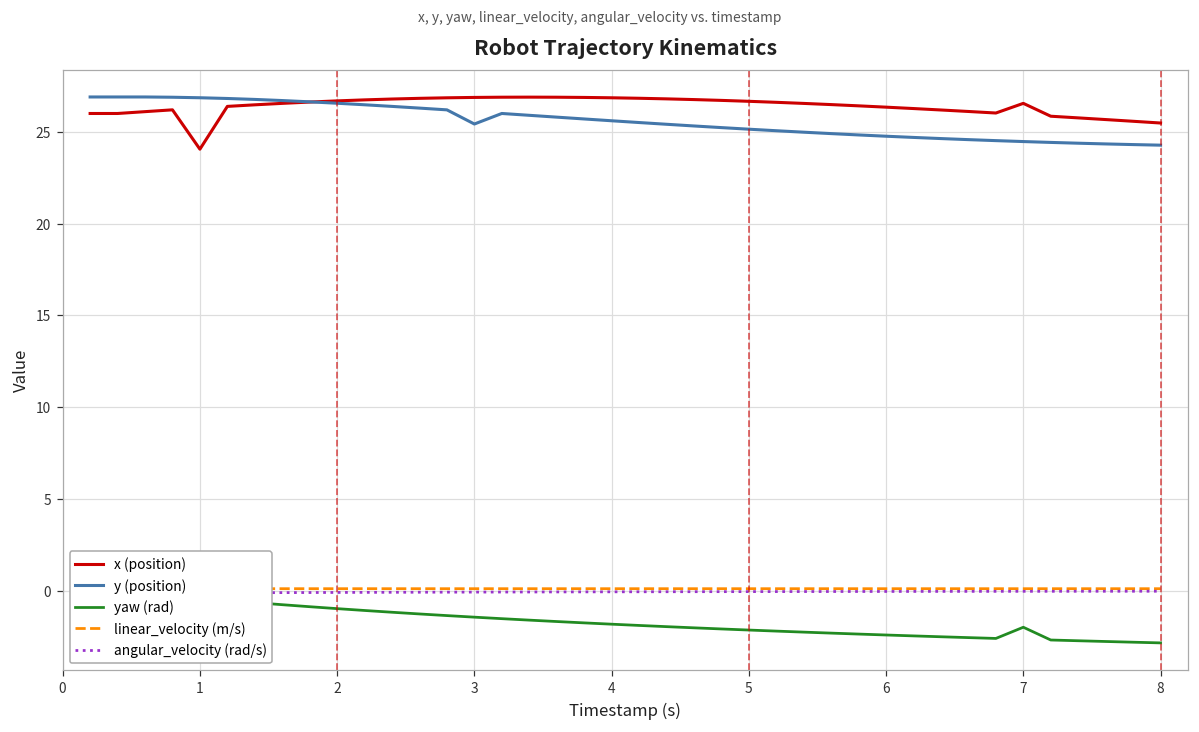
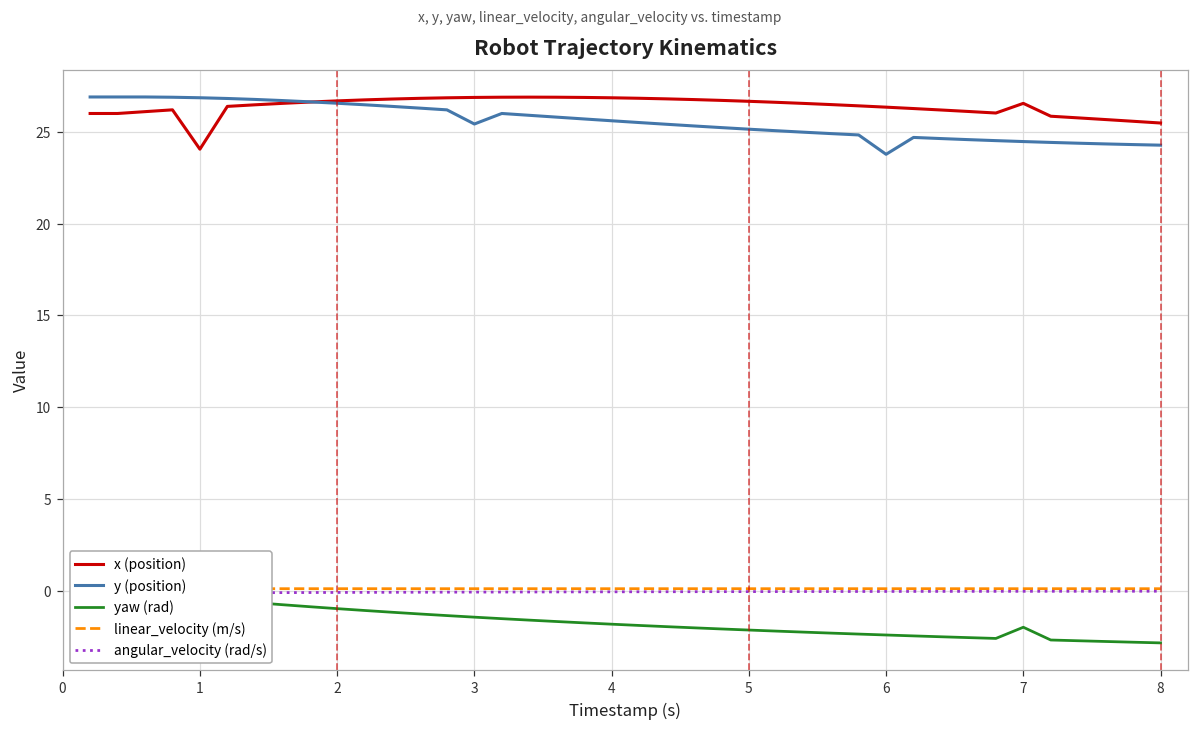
y (position), 6: 24.8 -> 23.8
